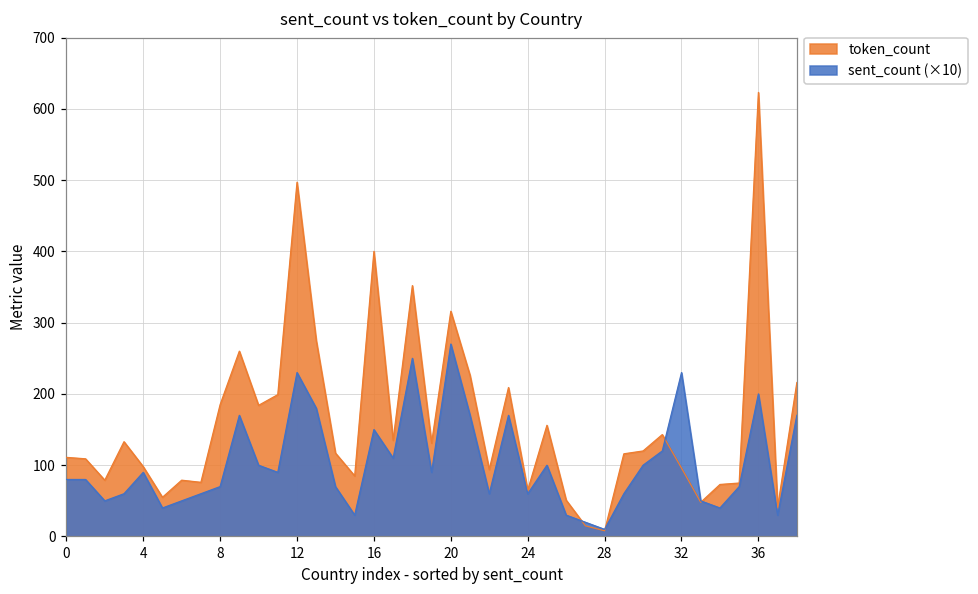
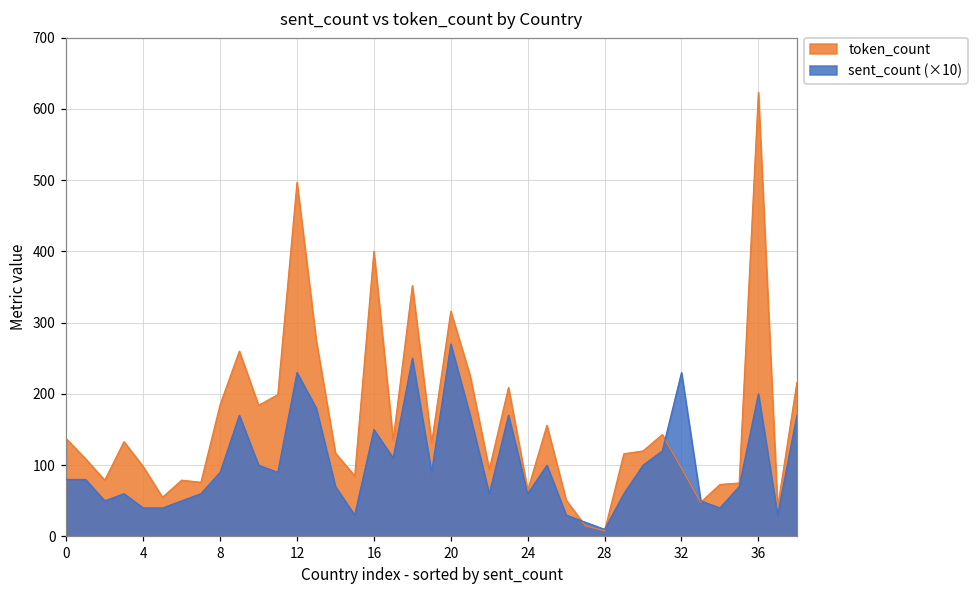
token_count, 0: 110 -> 140
sent_count (×10), 4: 90 -> 40
sent_count (×10), 8: 70 -> 90
